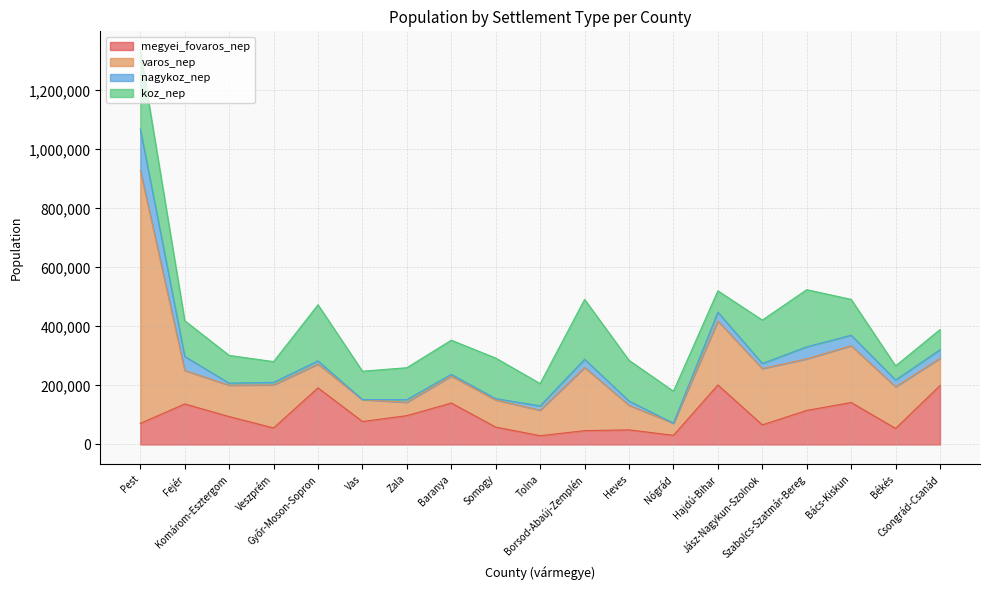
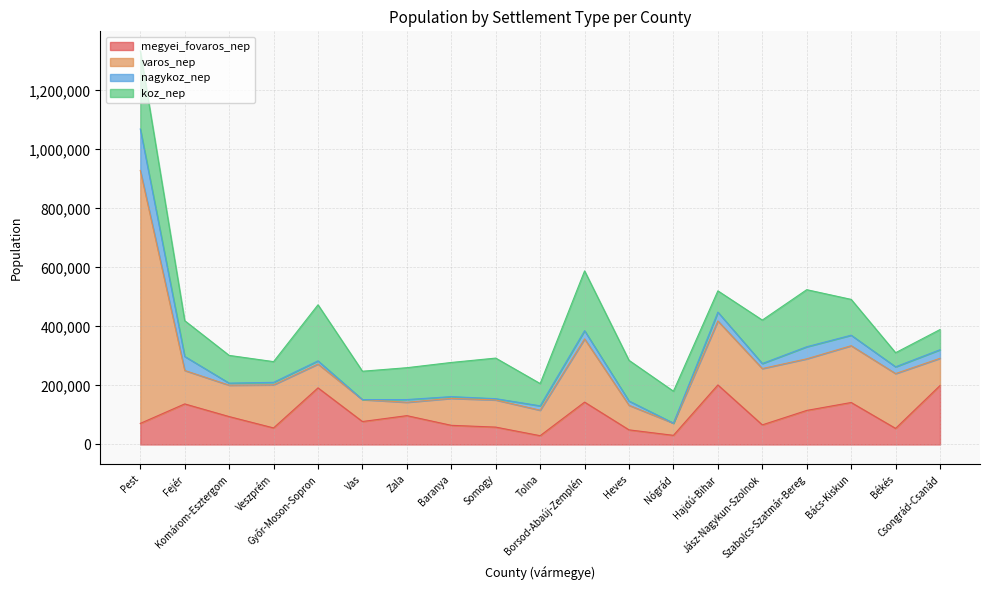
megyei_fovaros_nep, Baranya: 140,000 -> 60,000
megyei_fovaros_nep, Borsod-Abaúj-Zemplén: 50,000 -> 140,000
varos_nep, Békés: 140,000 -> 190,000
